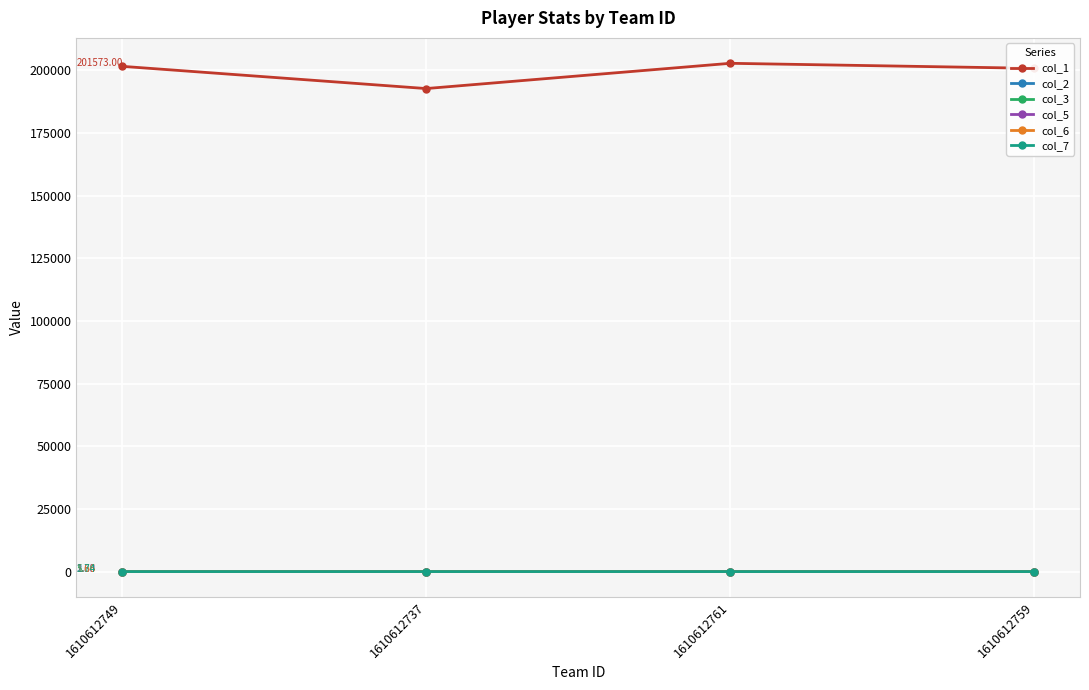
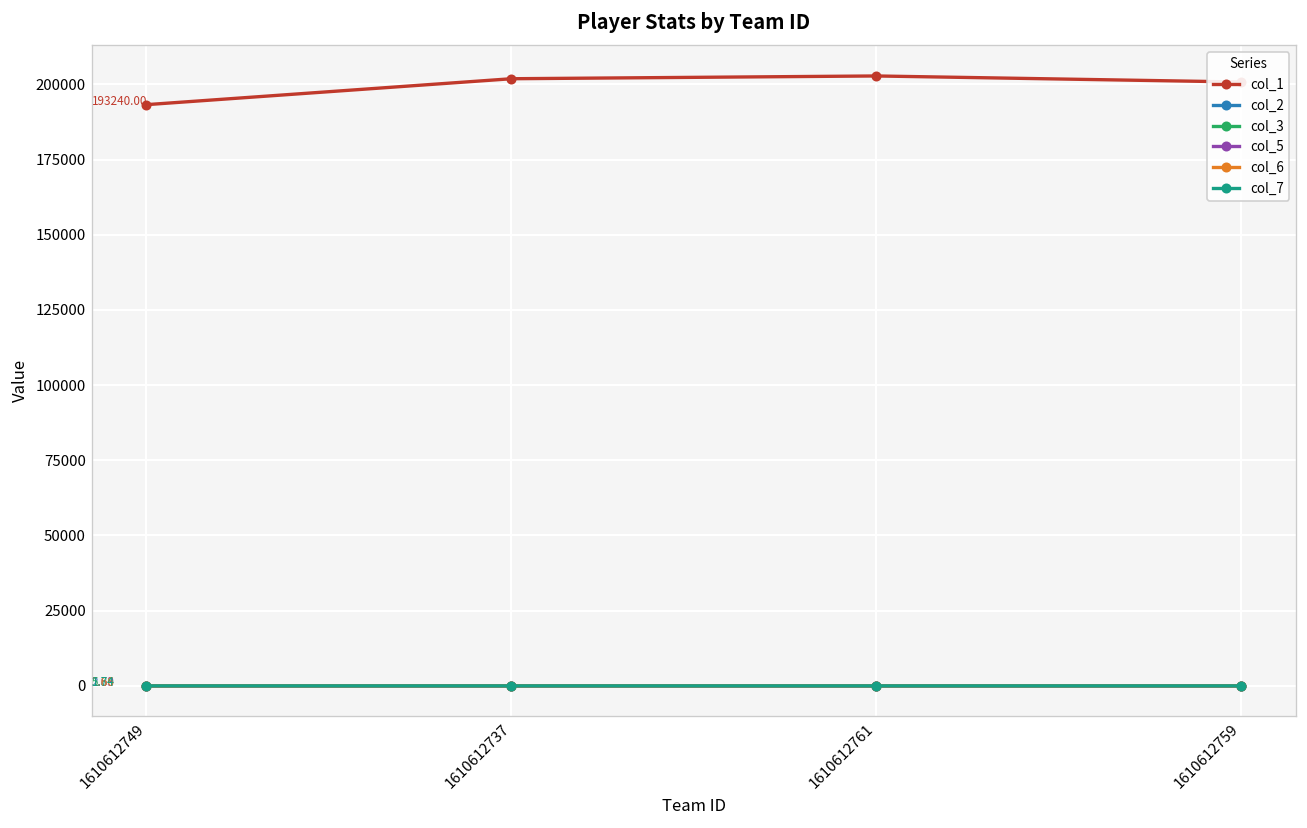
col_1, 1610612749: 201573.00 -> 193240.00
col_1, 1610612737: 193000 -> 202000
